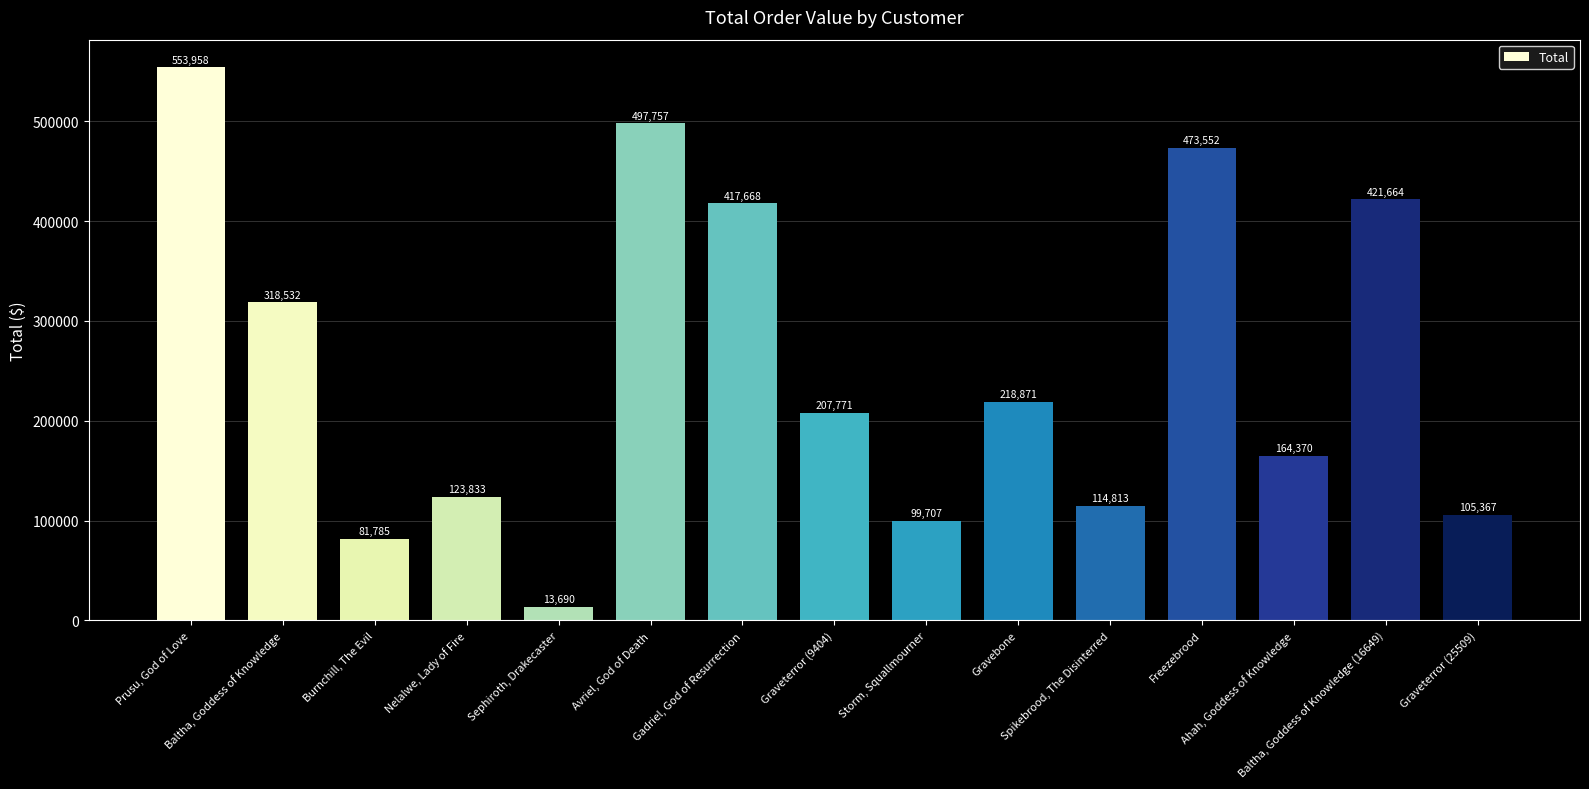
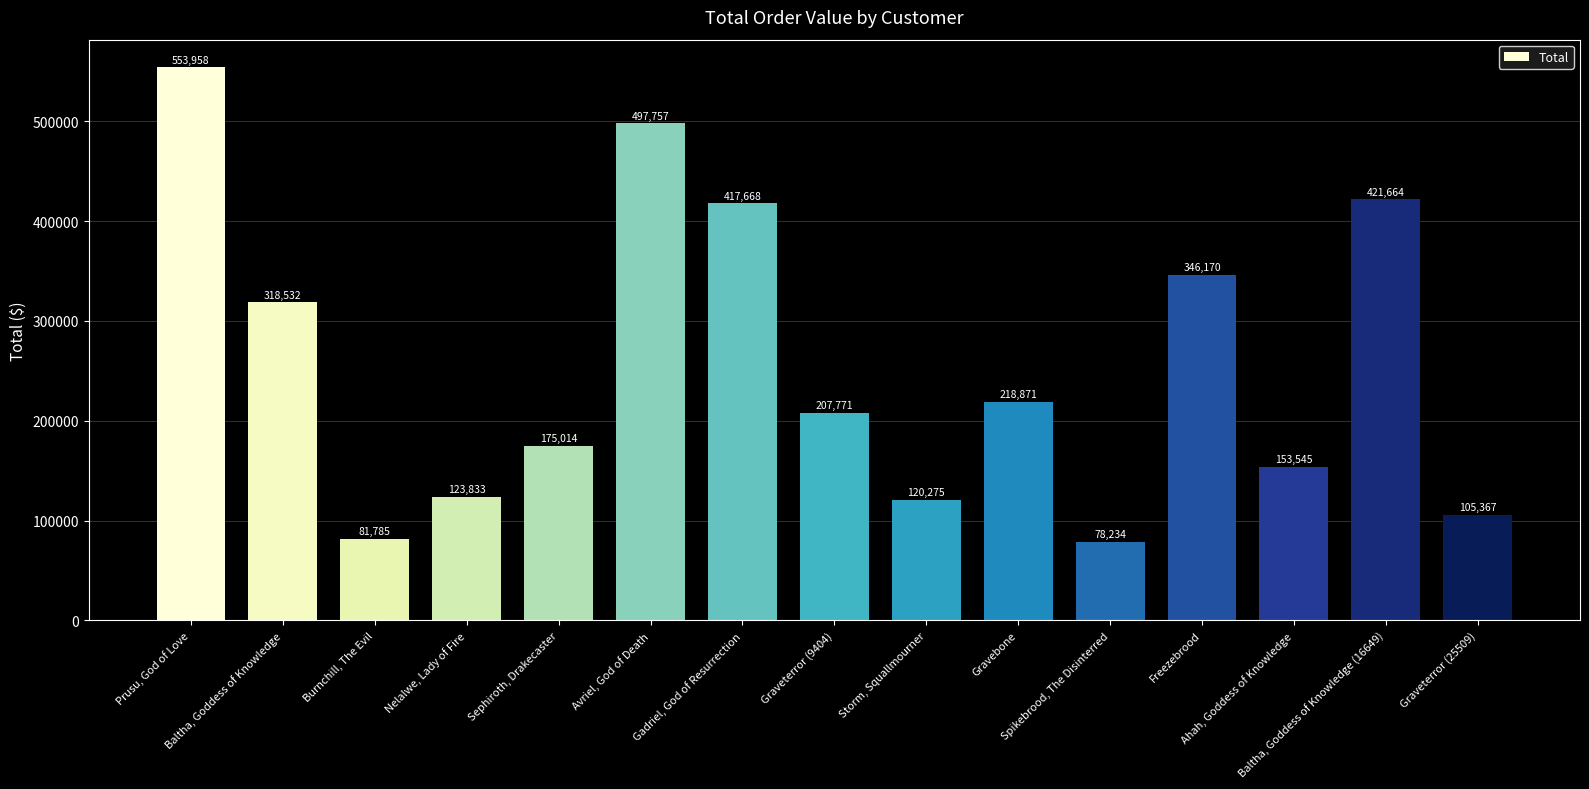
Sephiroth, Drakecaster: 13,690 -> 175,014
Storm, Squallmourner: 99,707 -> 120,275
Spikebrood, The Disinterred: 114,813 -> 78,234
Freezebrood: 473,552 -> 346,170
Ahah, Goddess of Knowledge: 164,370 -> 153,545
